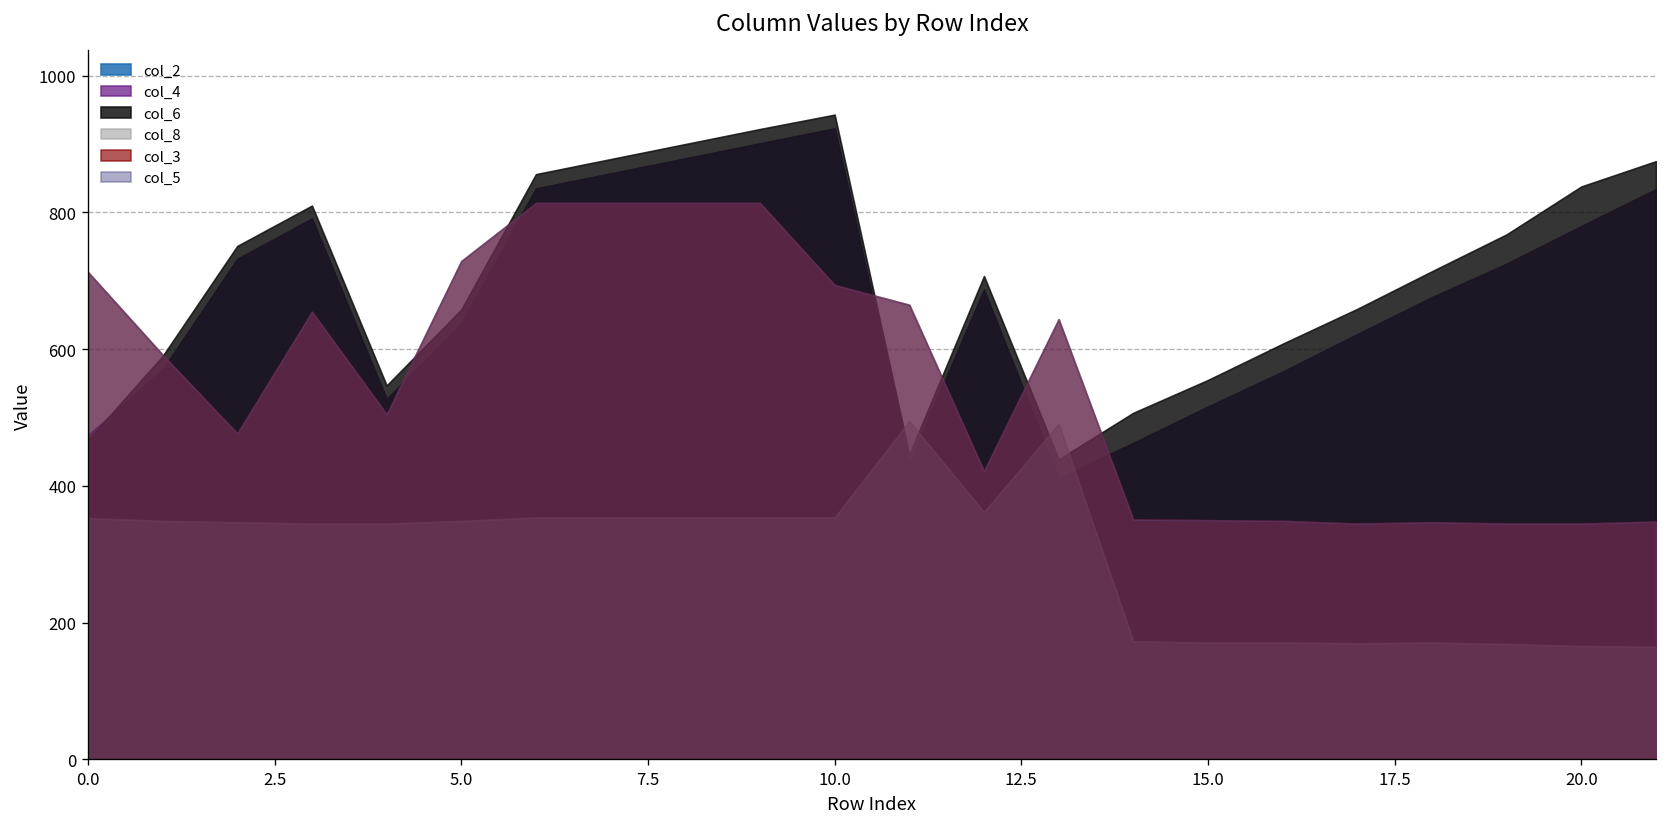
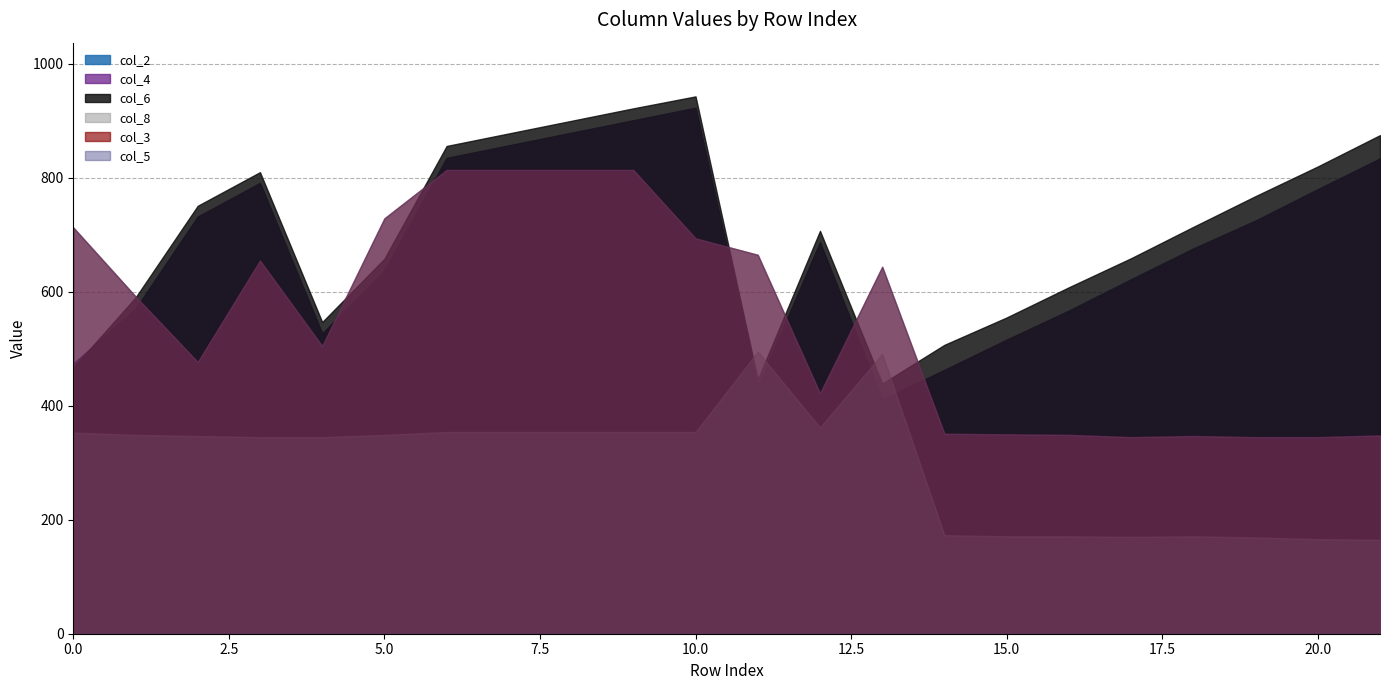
col_6, 20.0: 840 -> 820
